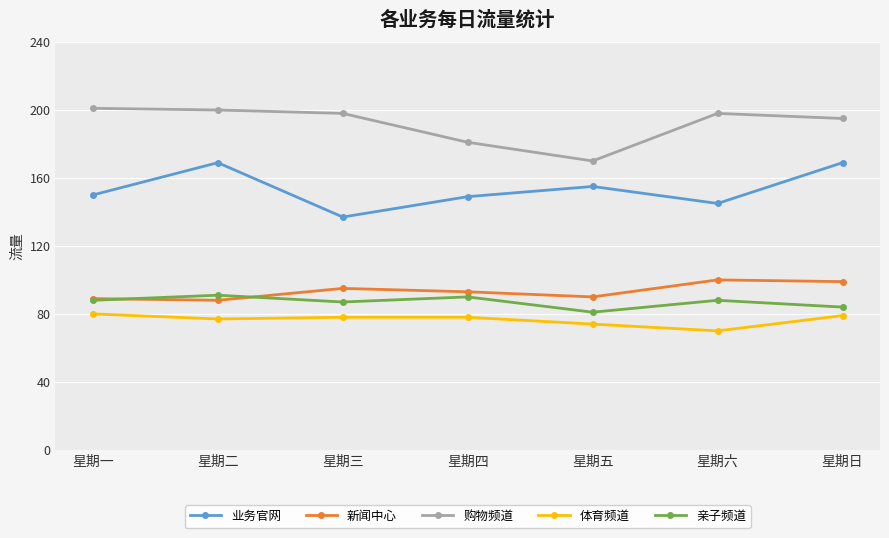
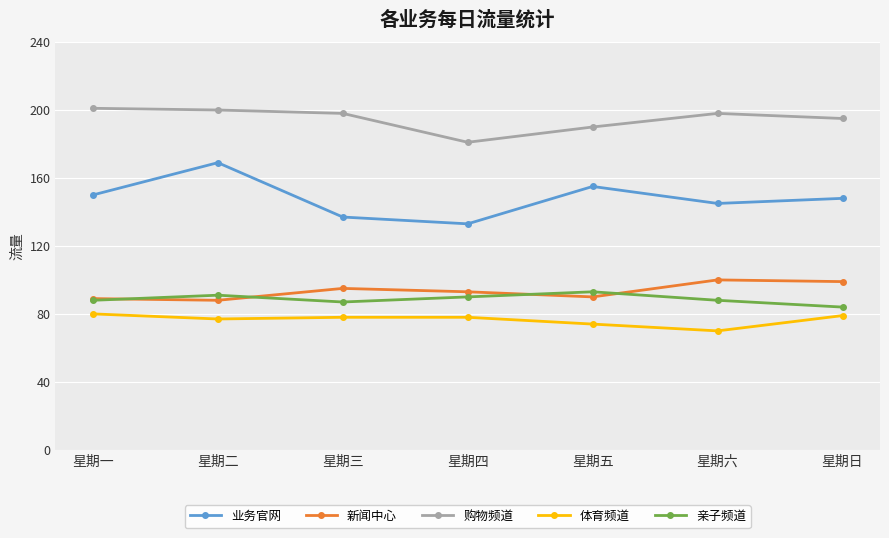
业务官网, 星期四: 149 -> 133
购物频道, 星期五: 170 -> 190
亲子频道, 星期五: 81 -> 93
业务官网, 星期日: 169 -> 148
